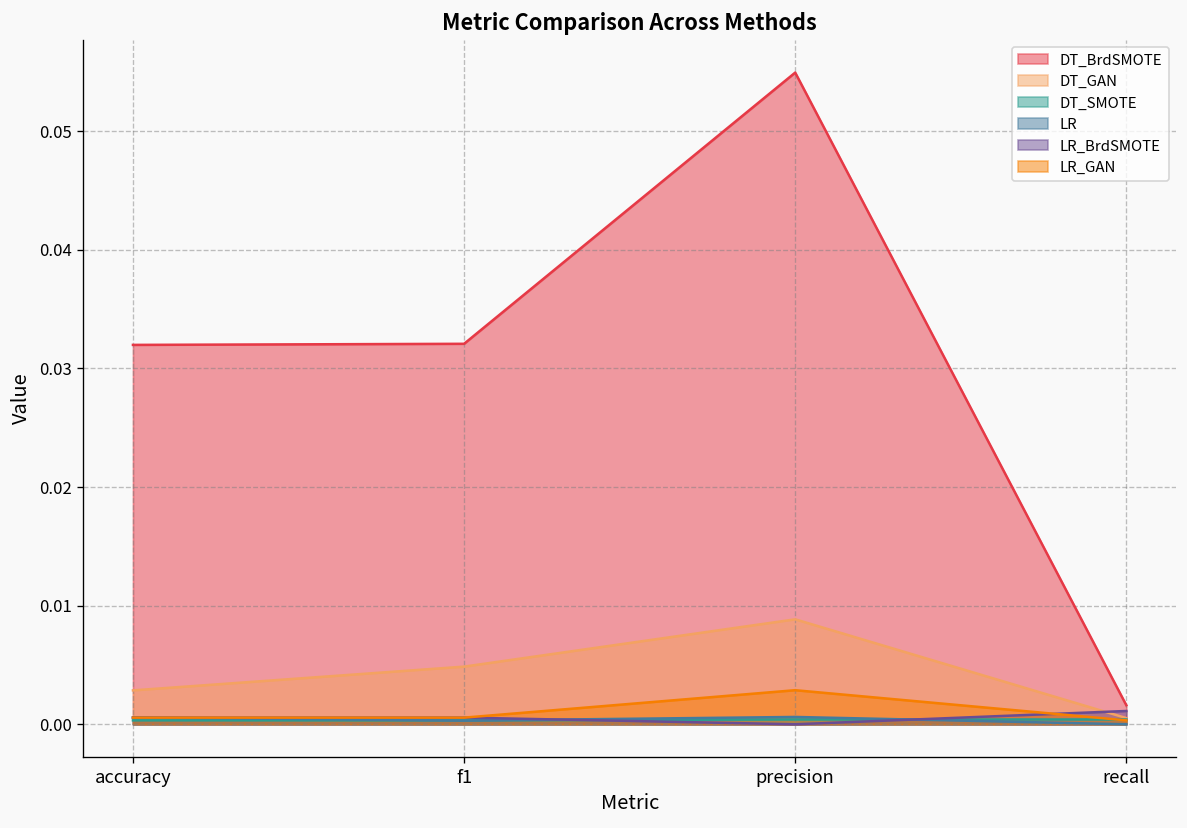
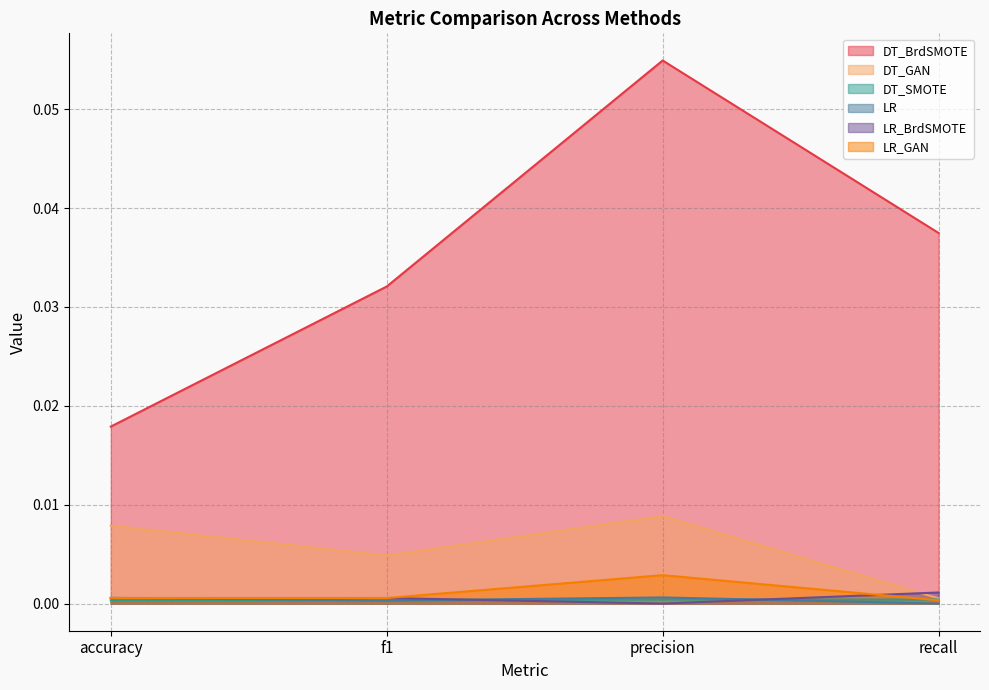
DT_BrdSMOTE, accuracy: 0.032 -> 0.018
DT_GAN, accuracy: 0.003 -> 0.008
DT_BrdSMOTE, recall: 0.002 -> 0.037
